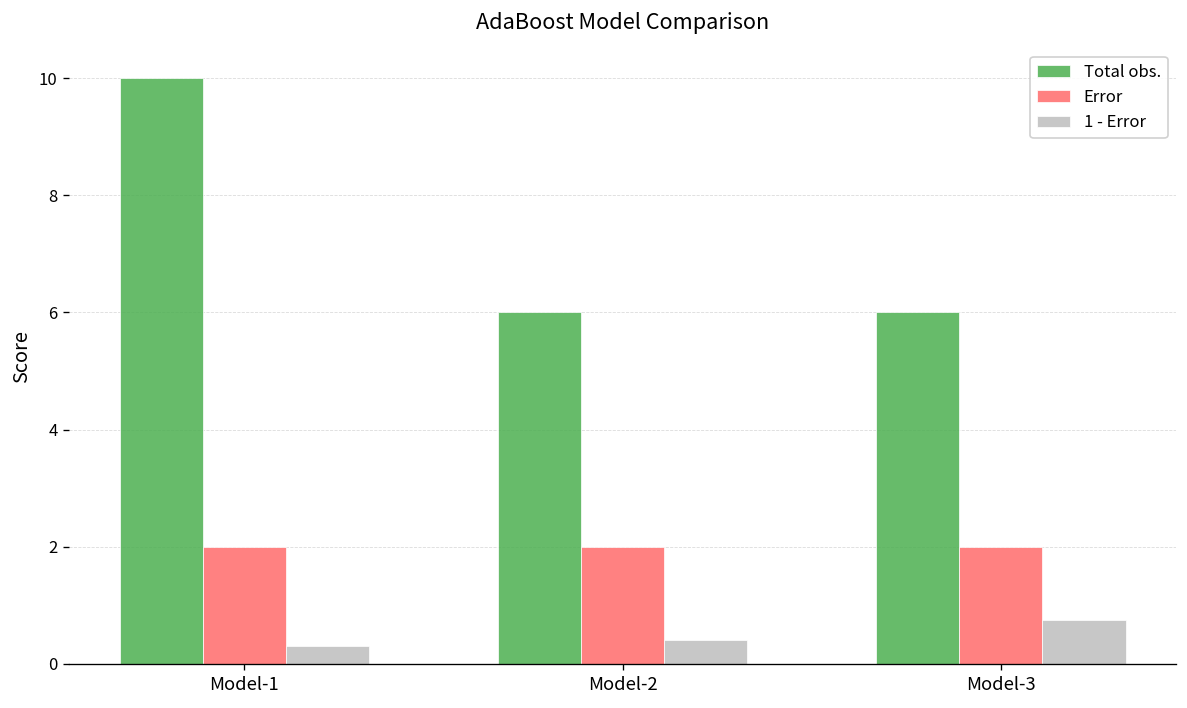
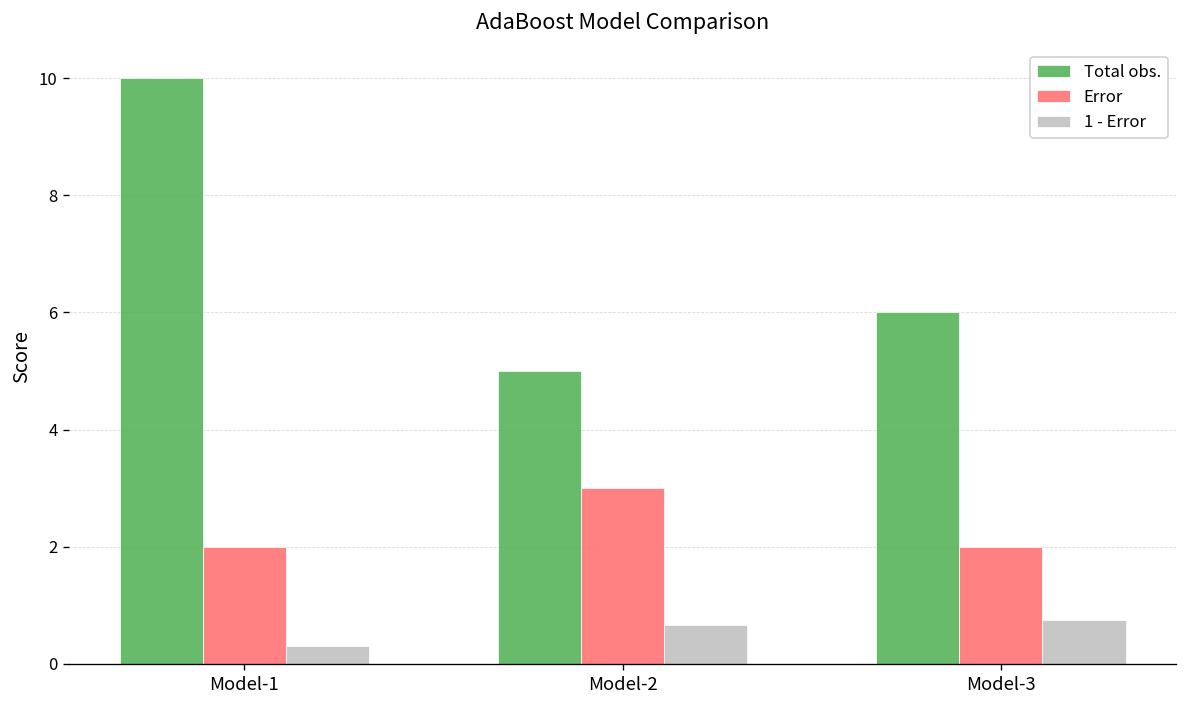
Total obs., Model-2: 6 -> 5
Error, Model-2: 2 -> 3
1 - Error, Model-2: 0.4 -> 0.7
